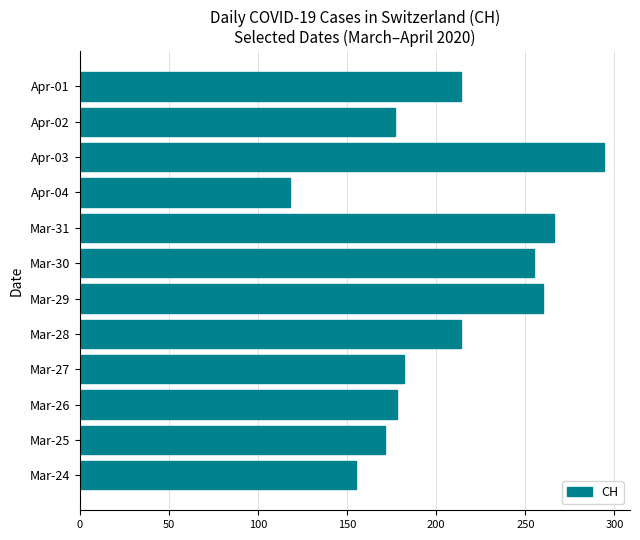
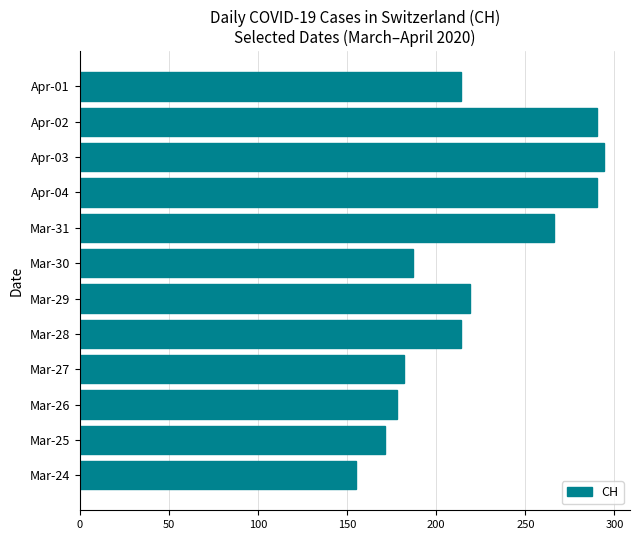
Apr-02: 177 -> 290
Apr-04: 118 -> 290
Mar-30: 255 -> 187
Mar-29: 260 -> 219
